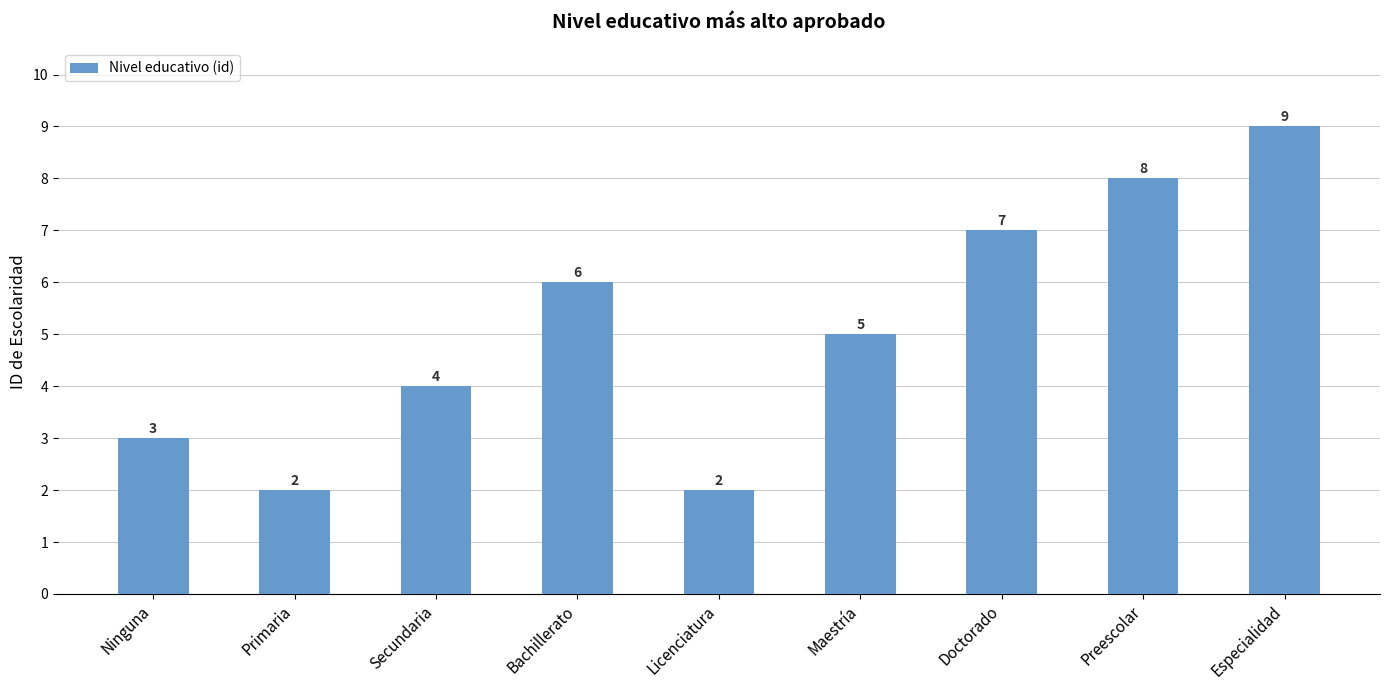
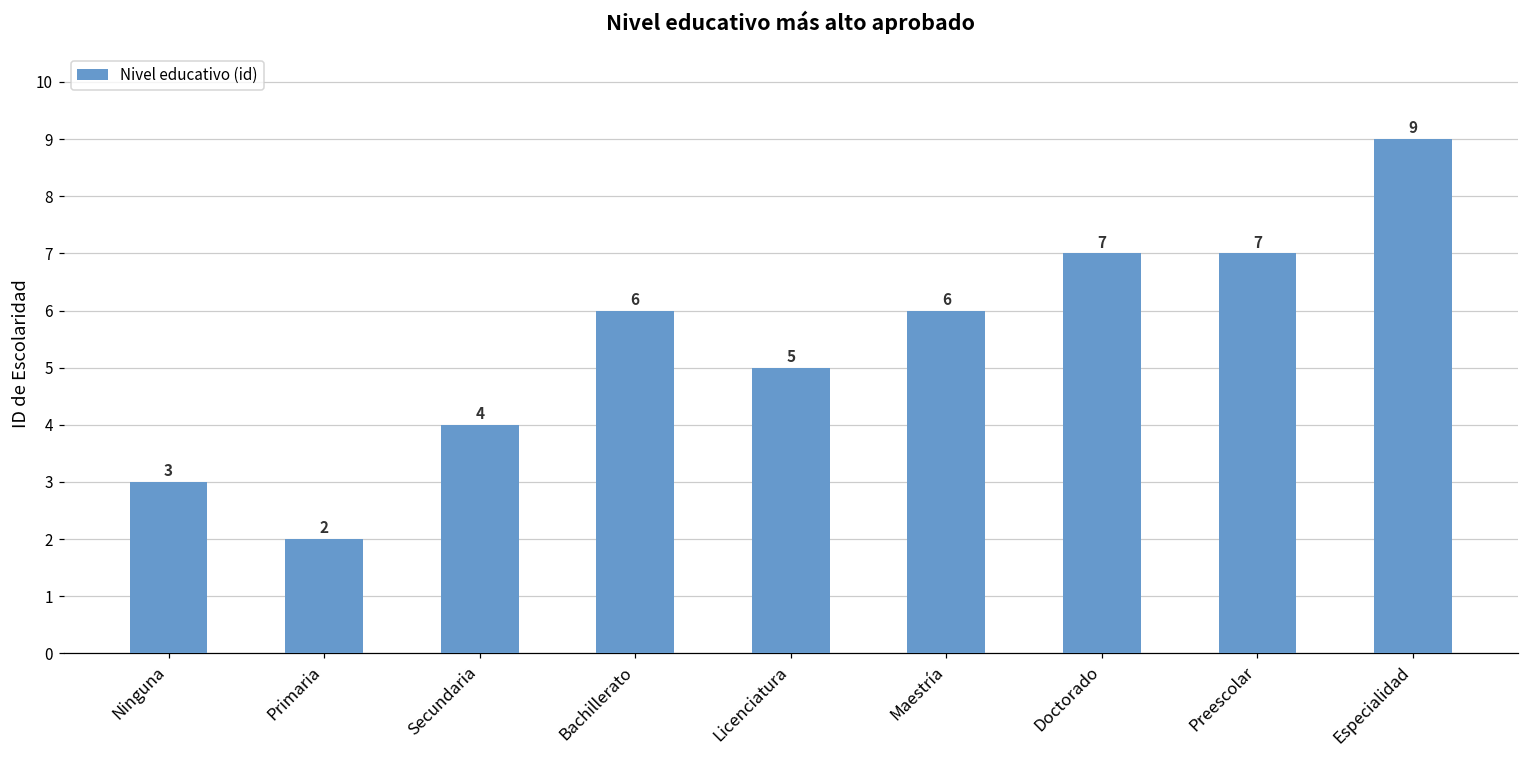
Licenciatura: 2 -> 5
Maestría: 5 -> 6
Preescolar: 8 -> 7
